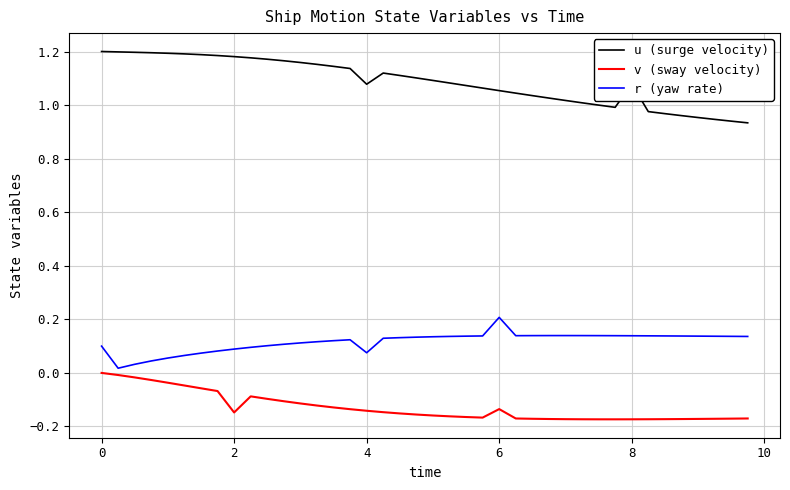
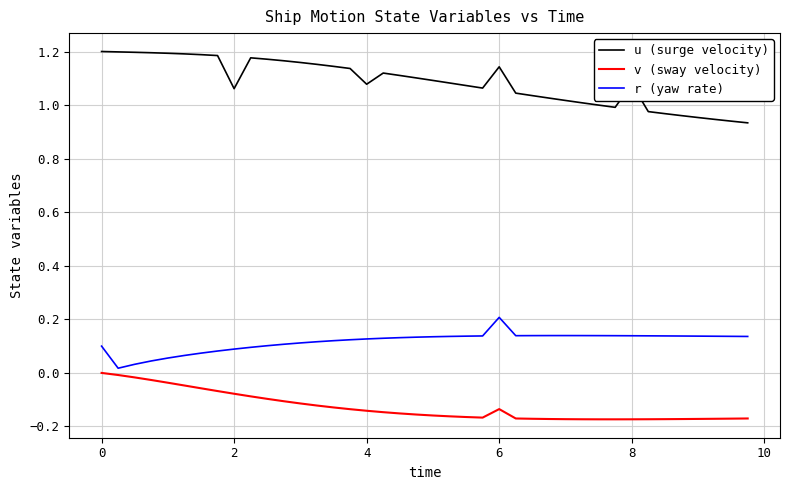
u (surge velocity), 2: 1.18 -> 1.06
v (sway velocity), 2: -0.15 -> -0.08
r (yaw rate), 4: 0.08 -> 0.13
u (surge velocity), 6: 1.05 -> 1.14
